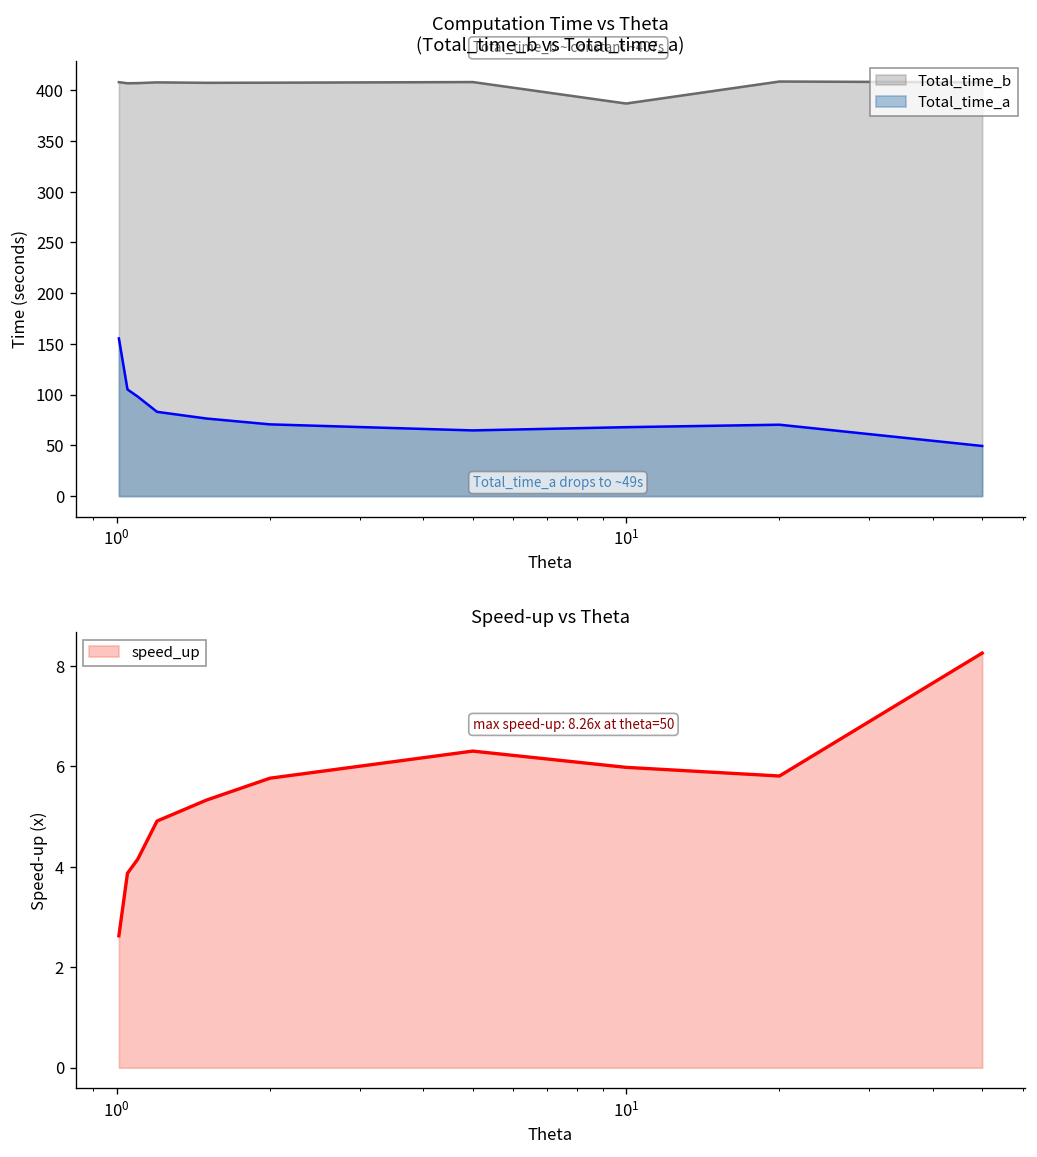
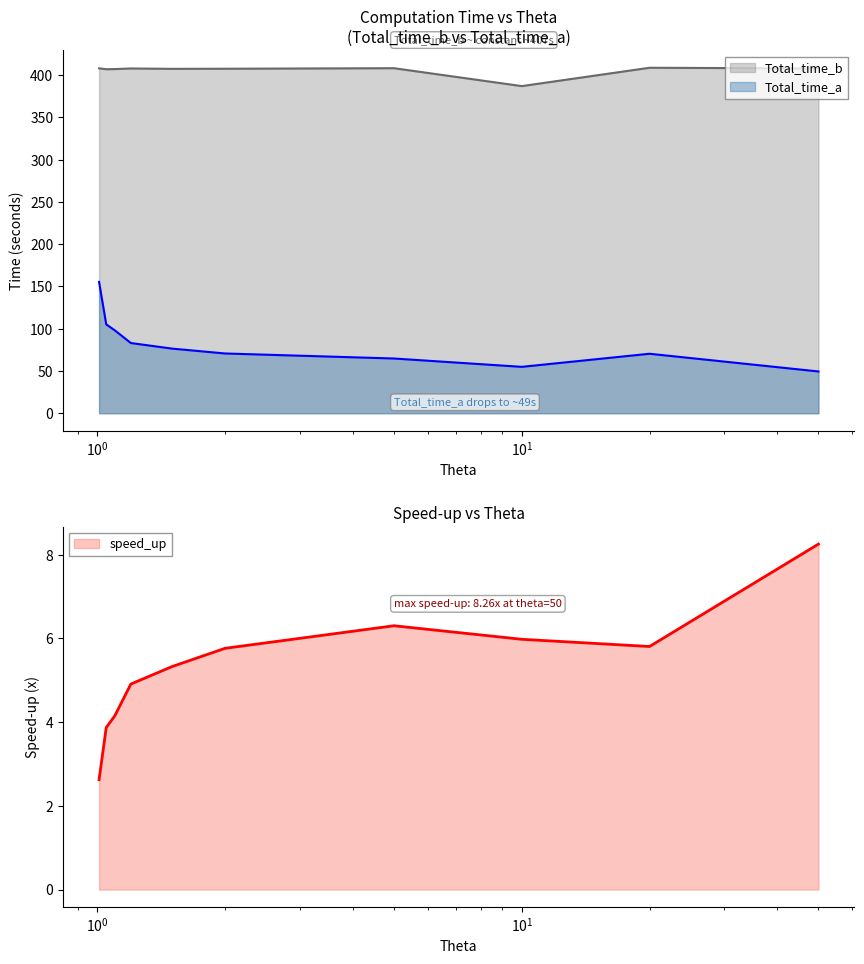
Computation Time vs Theta (Total_time_b vs Total_time_a), Total_time_a, 10^1: 70 -> 50
